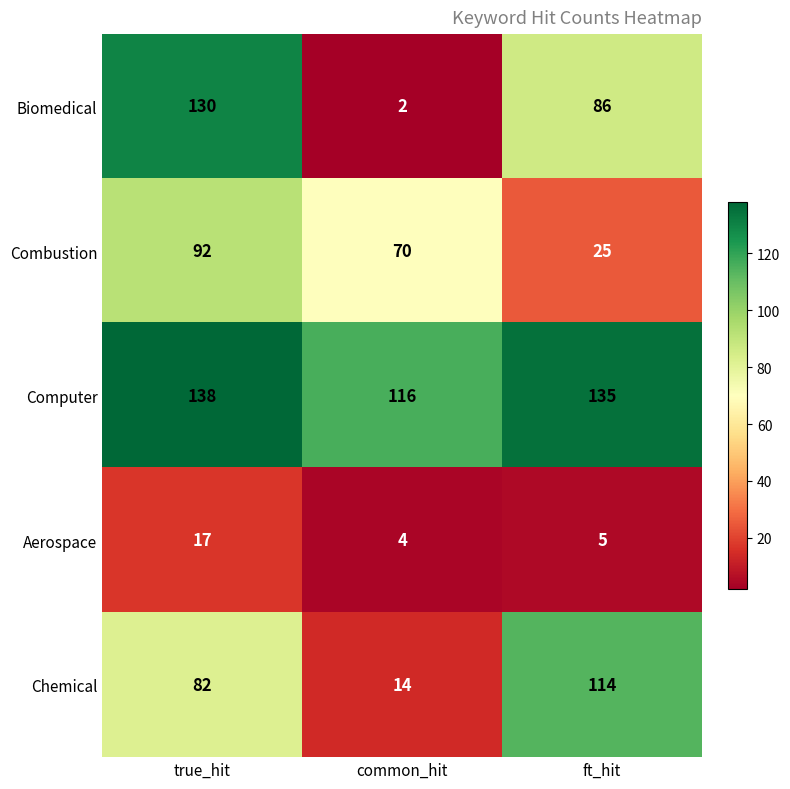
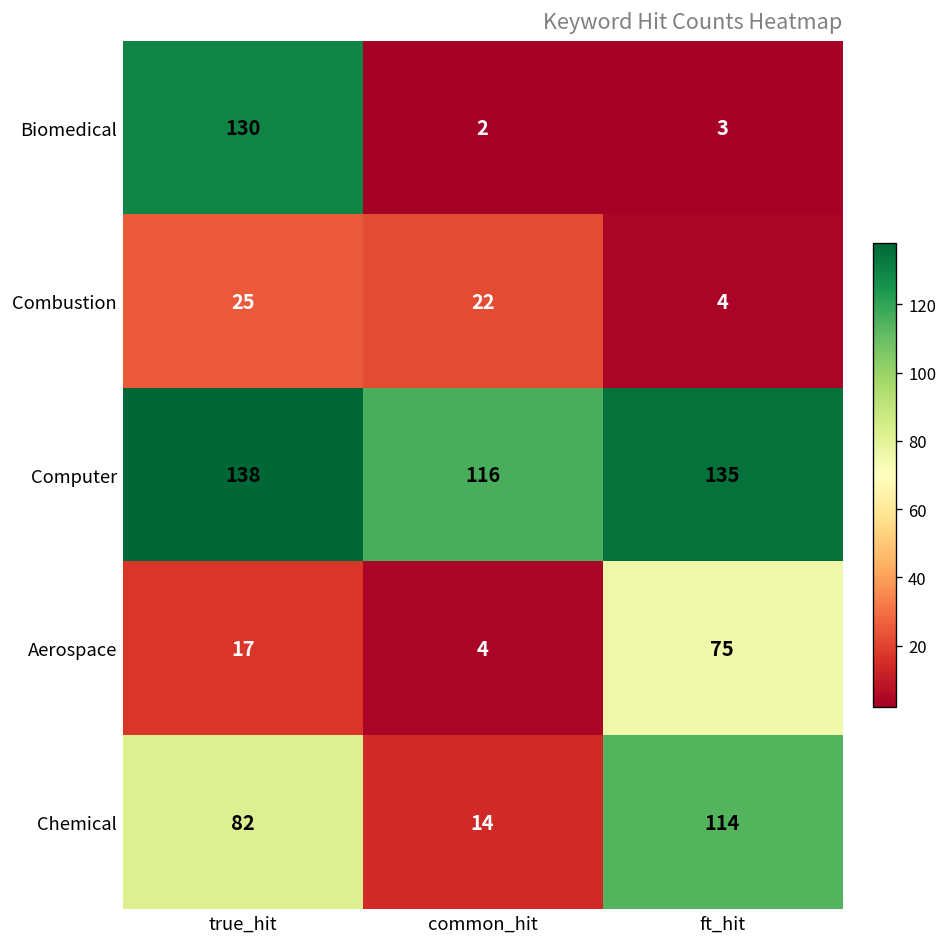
Biomedical, ft_hit: 86 -> 3
Combustion, true_hit: 92 -> 25
Combustion, common_hit: 70 -> 22
Combustion, ft_hit: 25 -> 4
Aerospace, ft_hit: 5 -> 75
